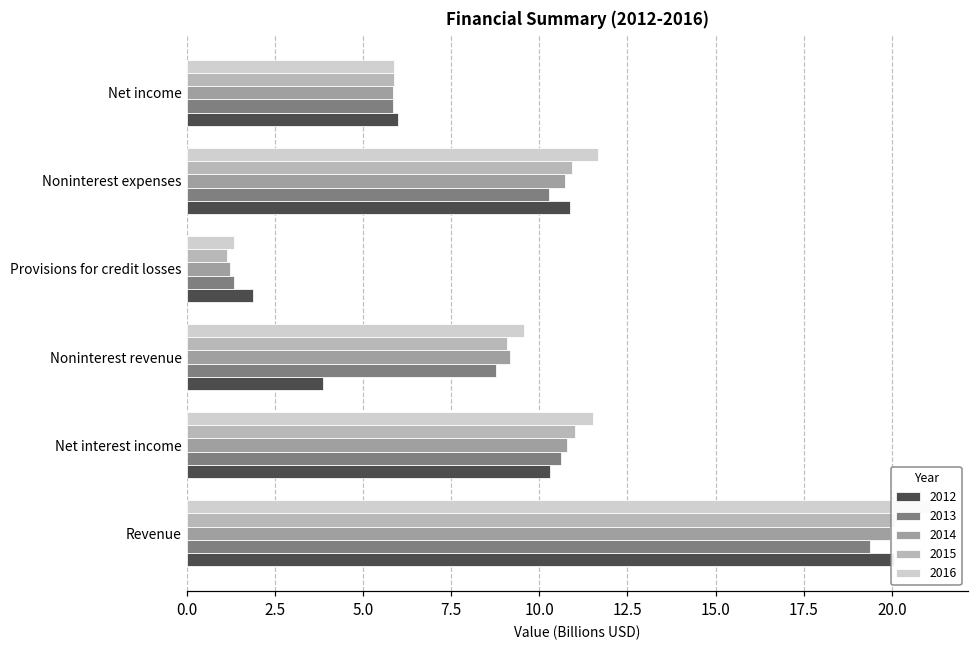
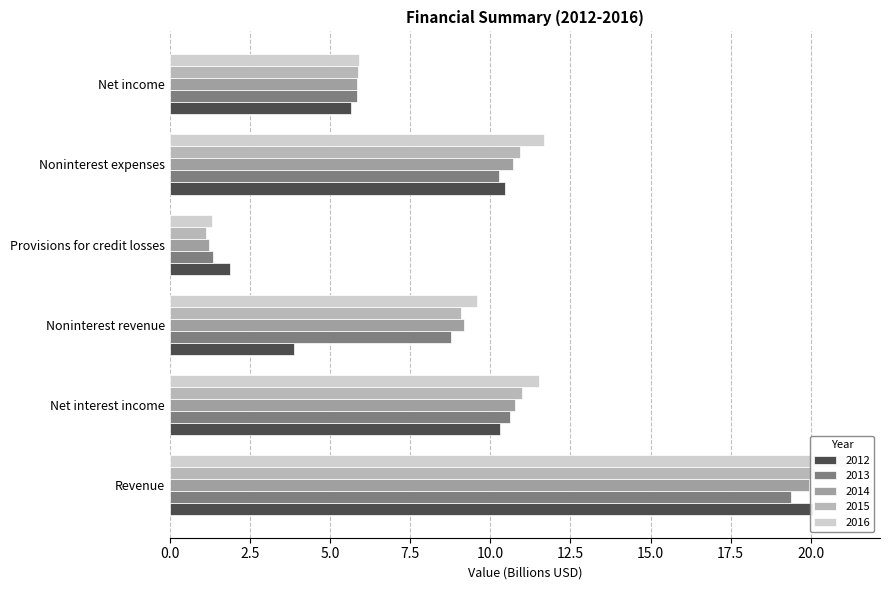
2012, Net income: 6.0 -> 5.6
2012, Noninterest expenses: 10.9 -> 10.5
